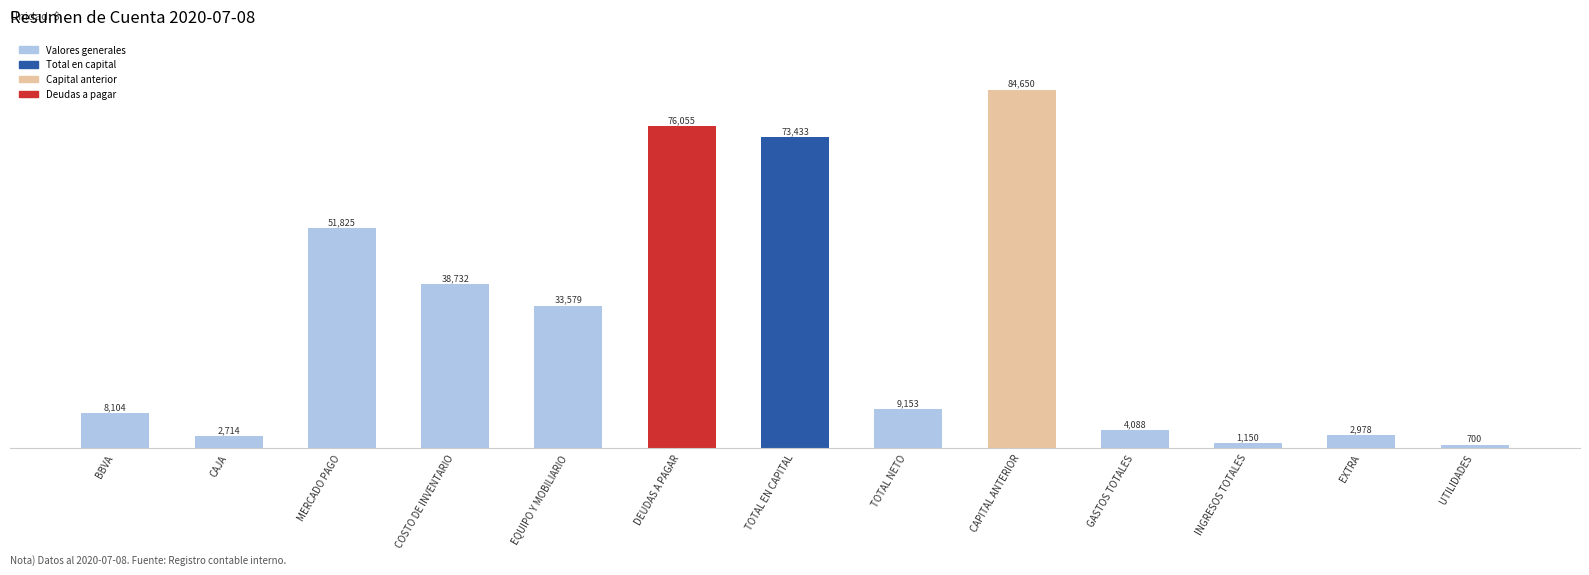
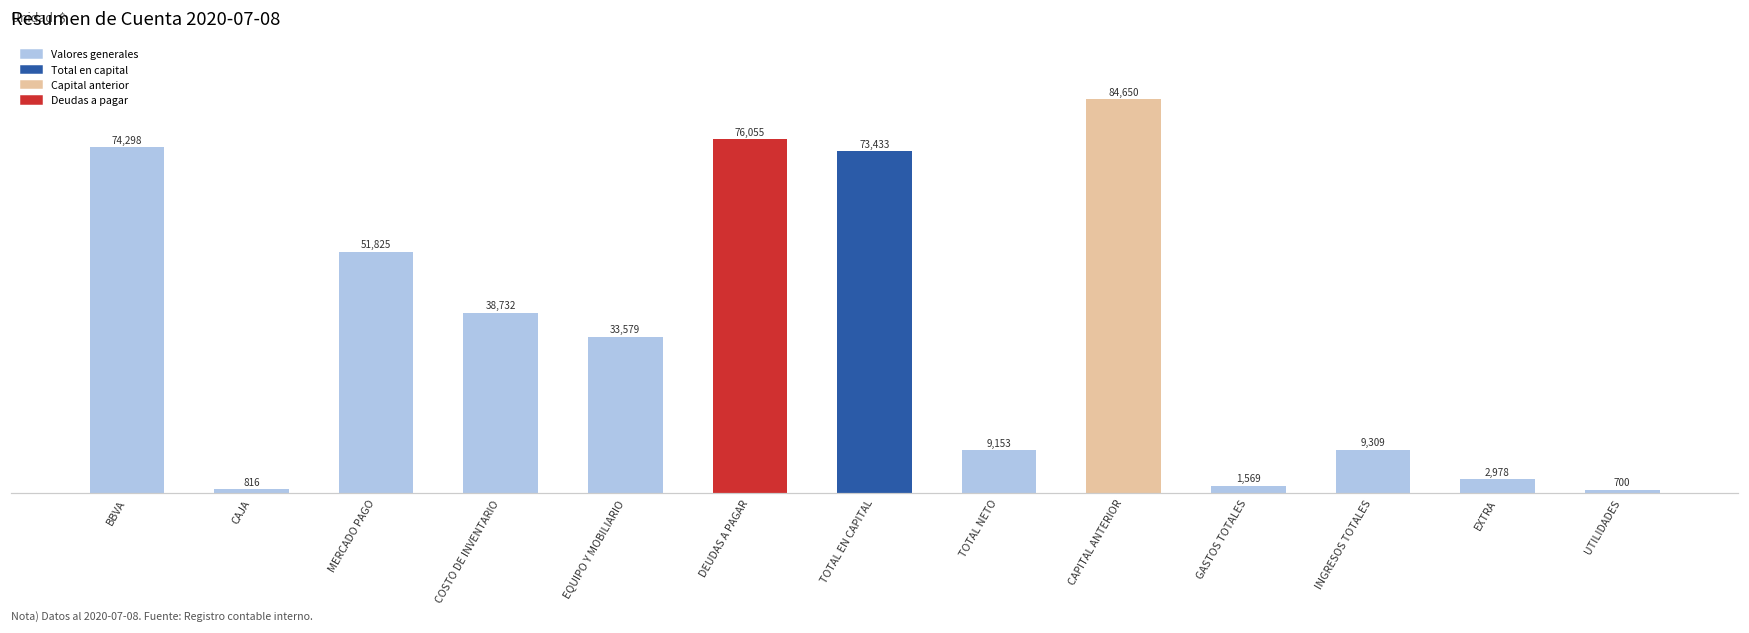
BBVA: 8,104 -> 74,298
CAJA: 2,714 -> 816
GASTOS TOTALES: 4,088 -> 1,569
INGRESOS TOTALES: 1,150 -> 9,309
